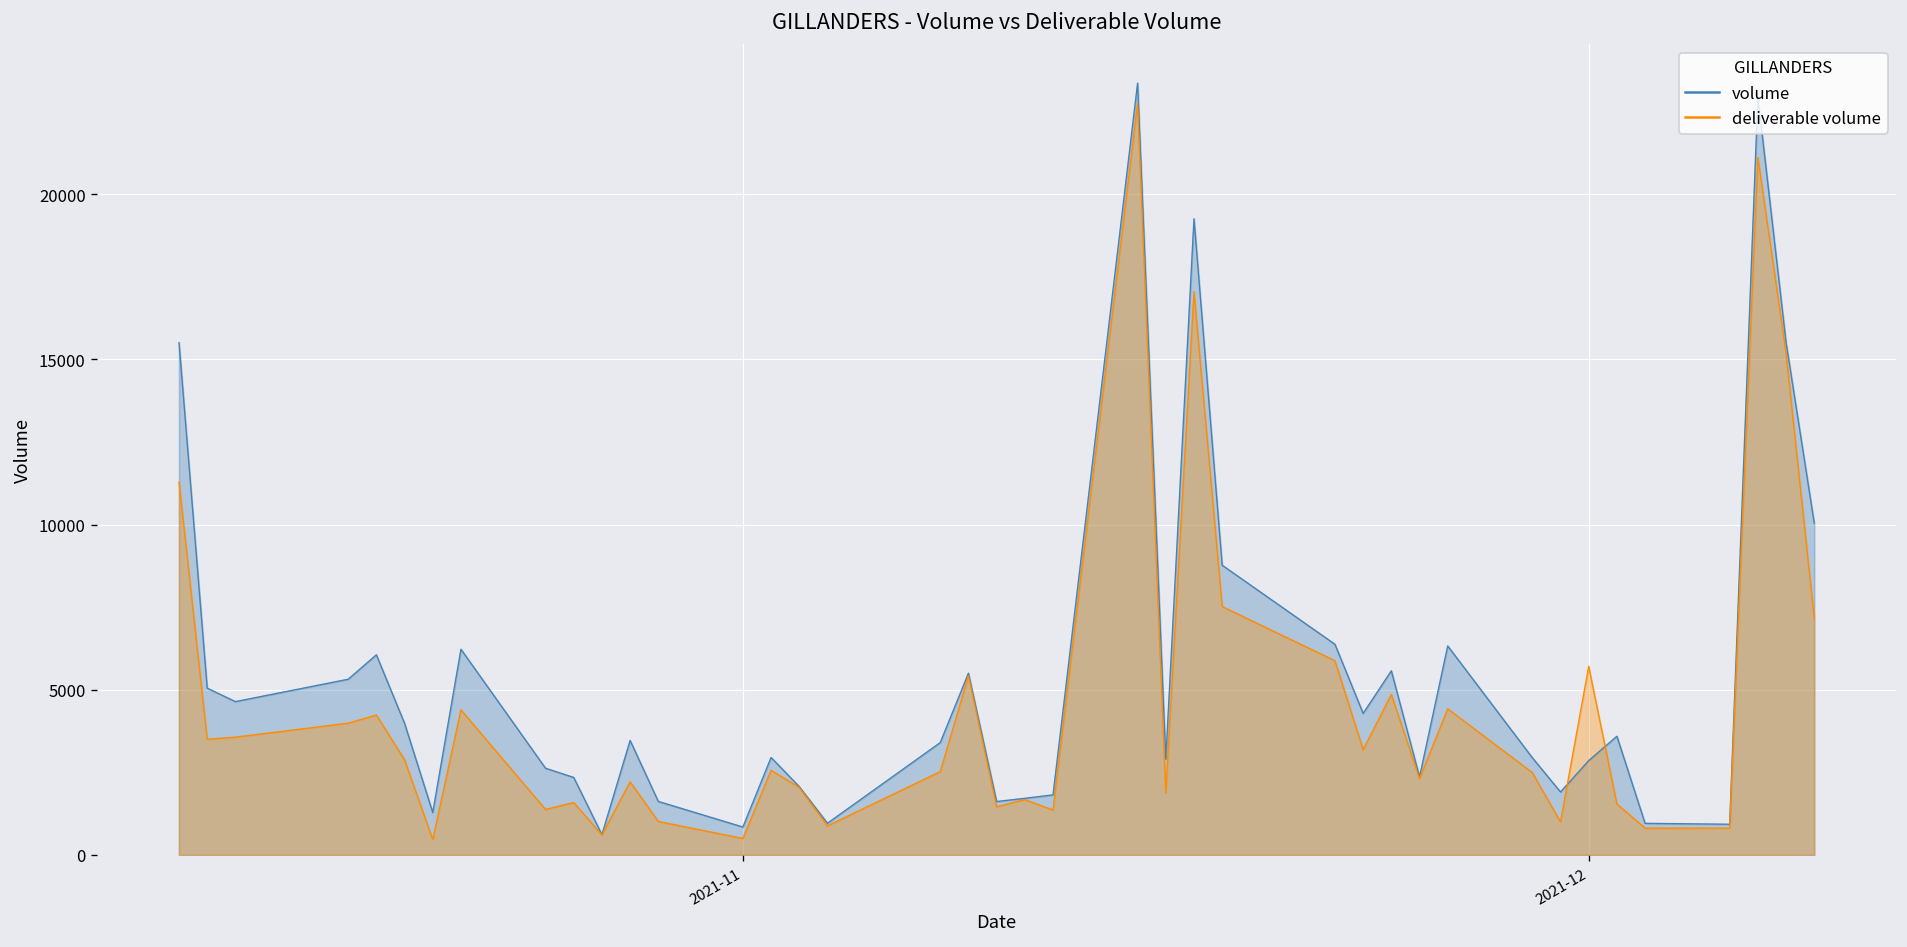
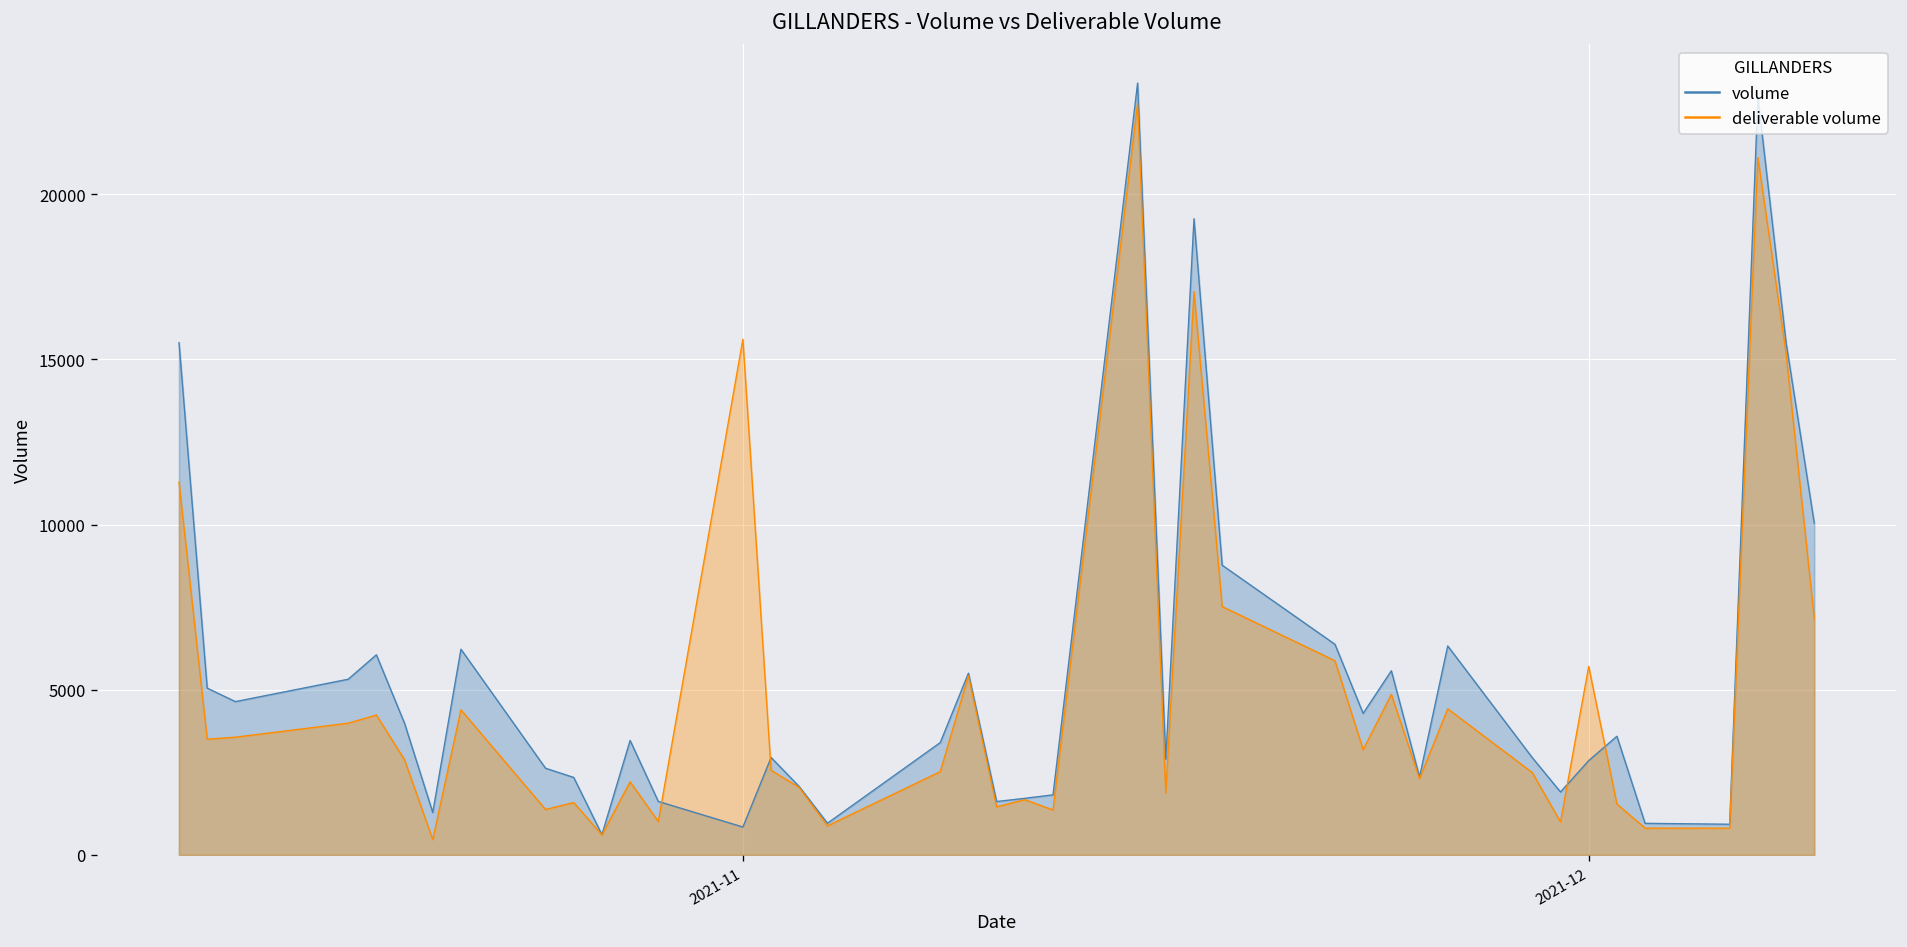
deliverable volume, 2021-11: 500 -> 15600
